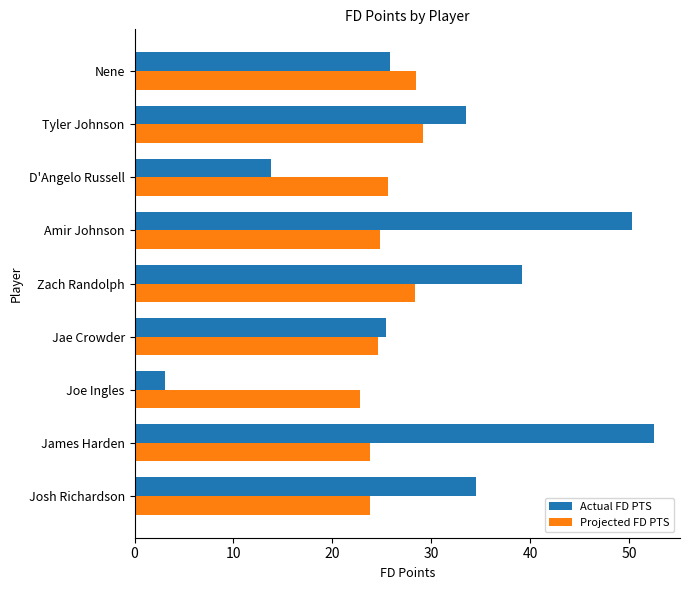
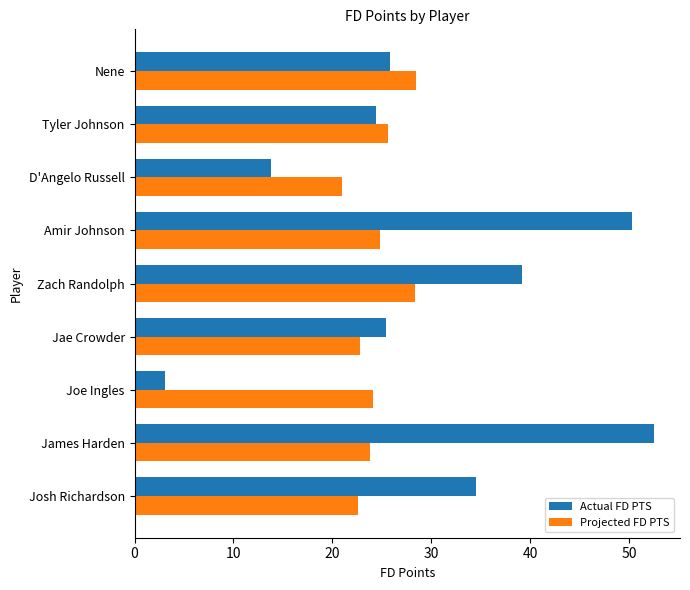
Actual FD PTS, Tyler Johnson: 34 -> 24
Projected FD PTS, Tyler Johnson: 29 -> 26
Projected FD PTS, D'Angelo Russell: 26 -> 21
Projected FD PTS, Jae Crowder: 25 -> 23
Projected FD PTS, Joe Ingles: 23 -> 24
Projected FD PTS, Josh Richardson: 24 -> 23
